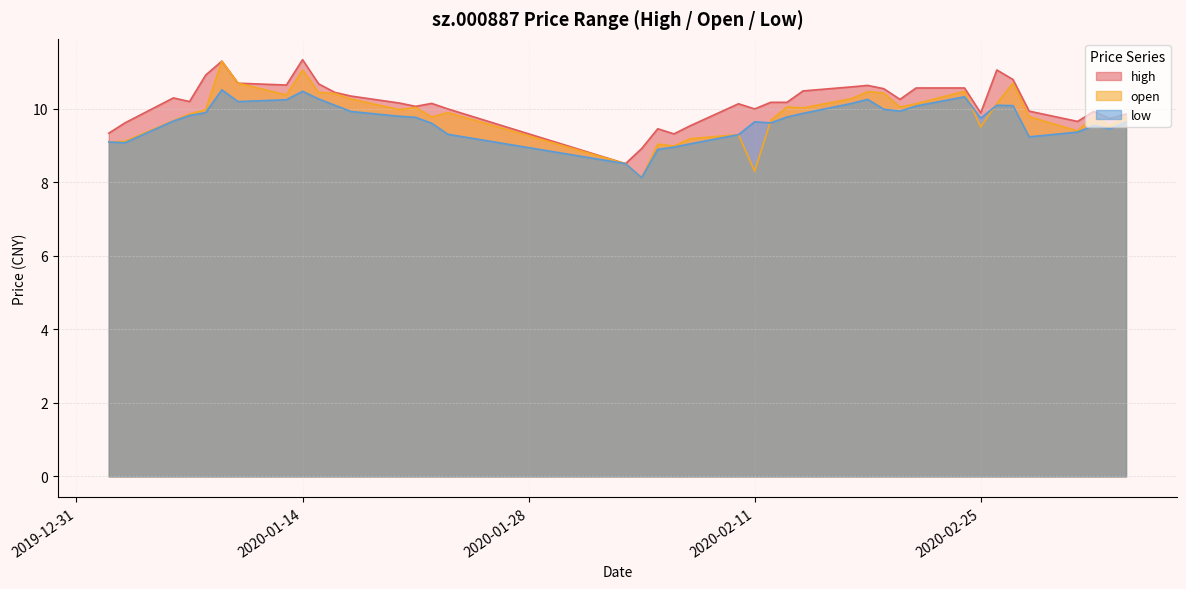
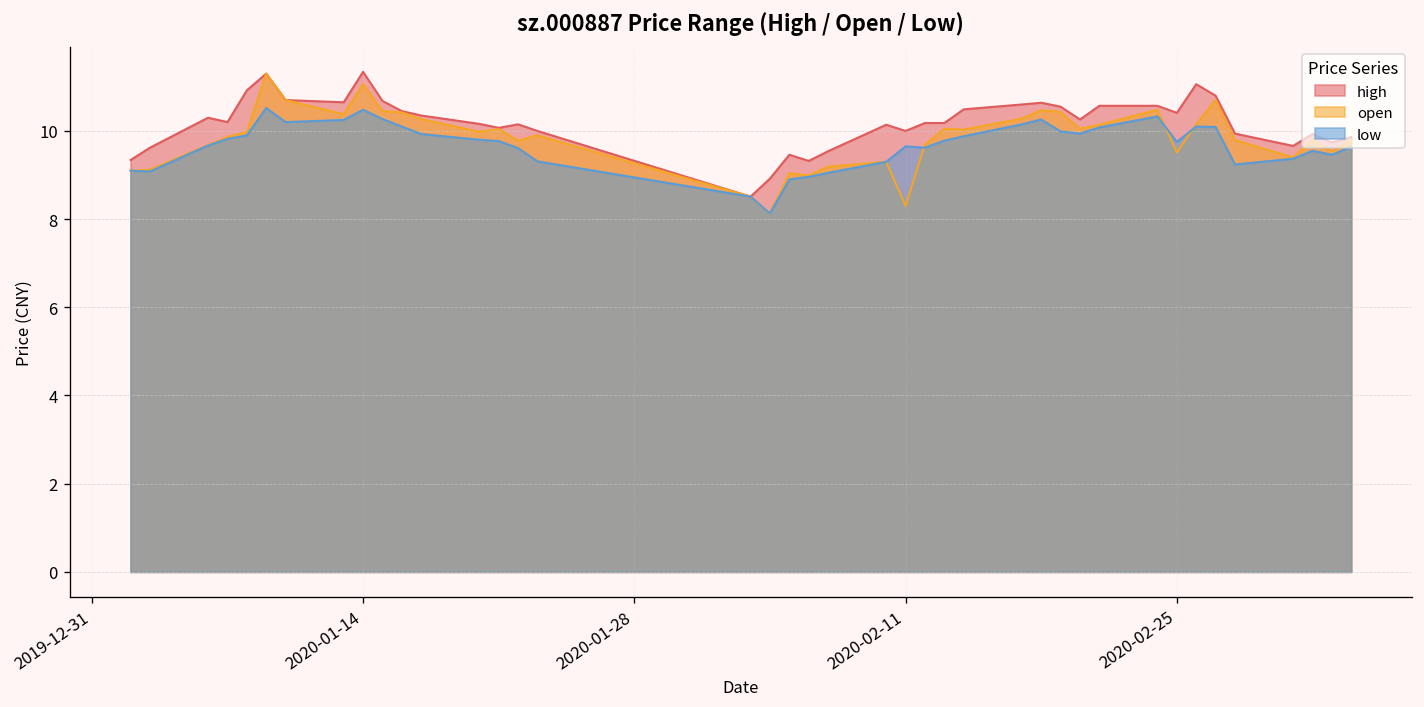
high, 2020-02-25: 9.9 -> 10.4
